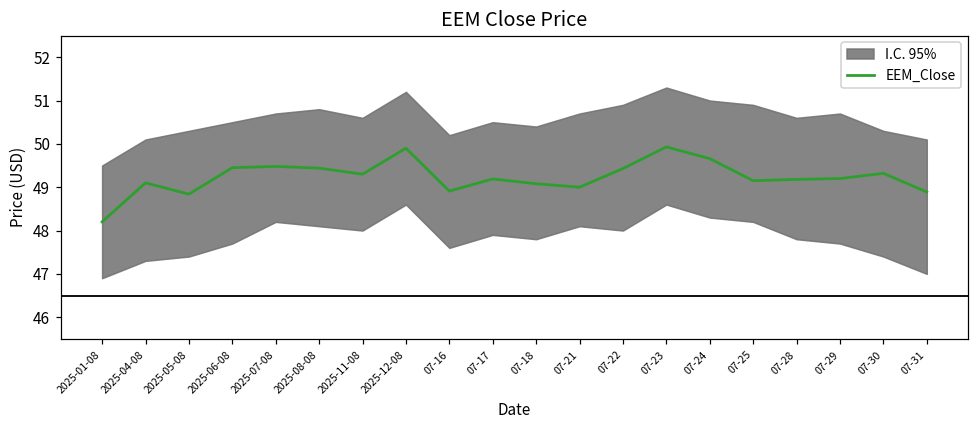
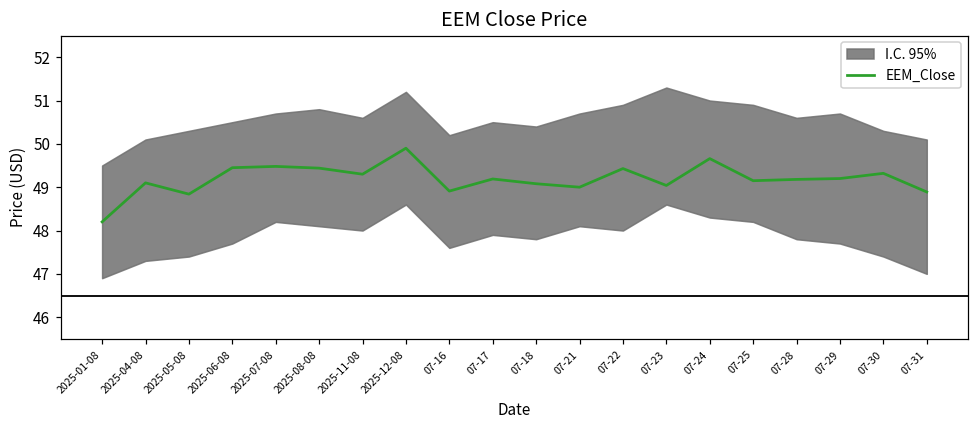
EEM_Close, 07-23: 49.9 -> 49.0
